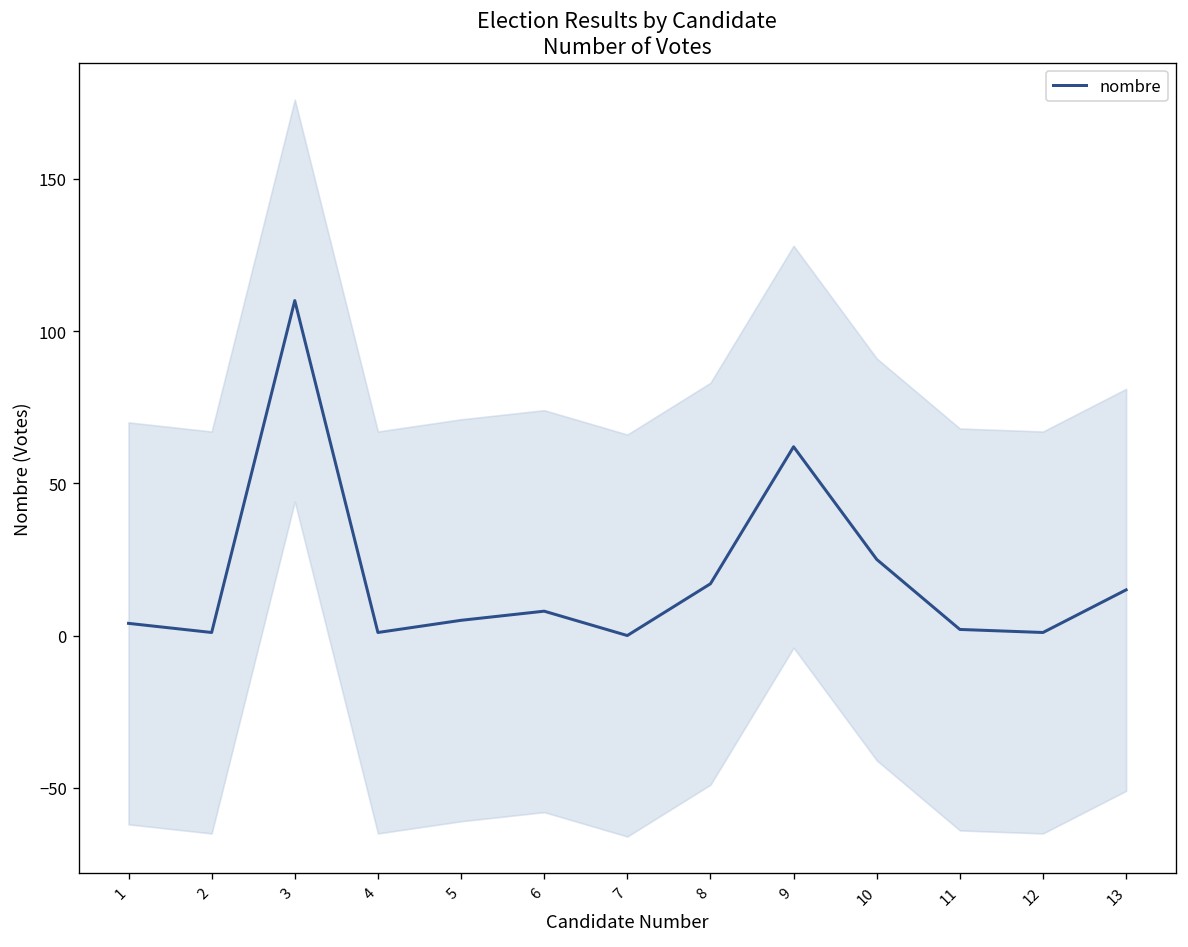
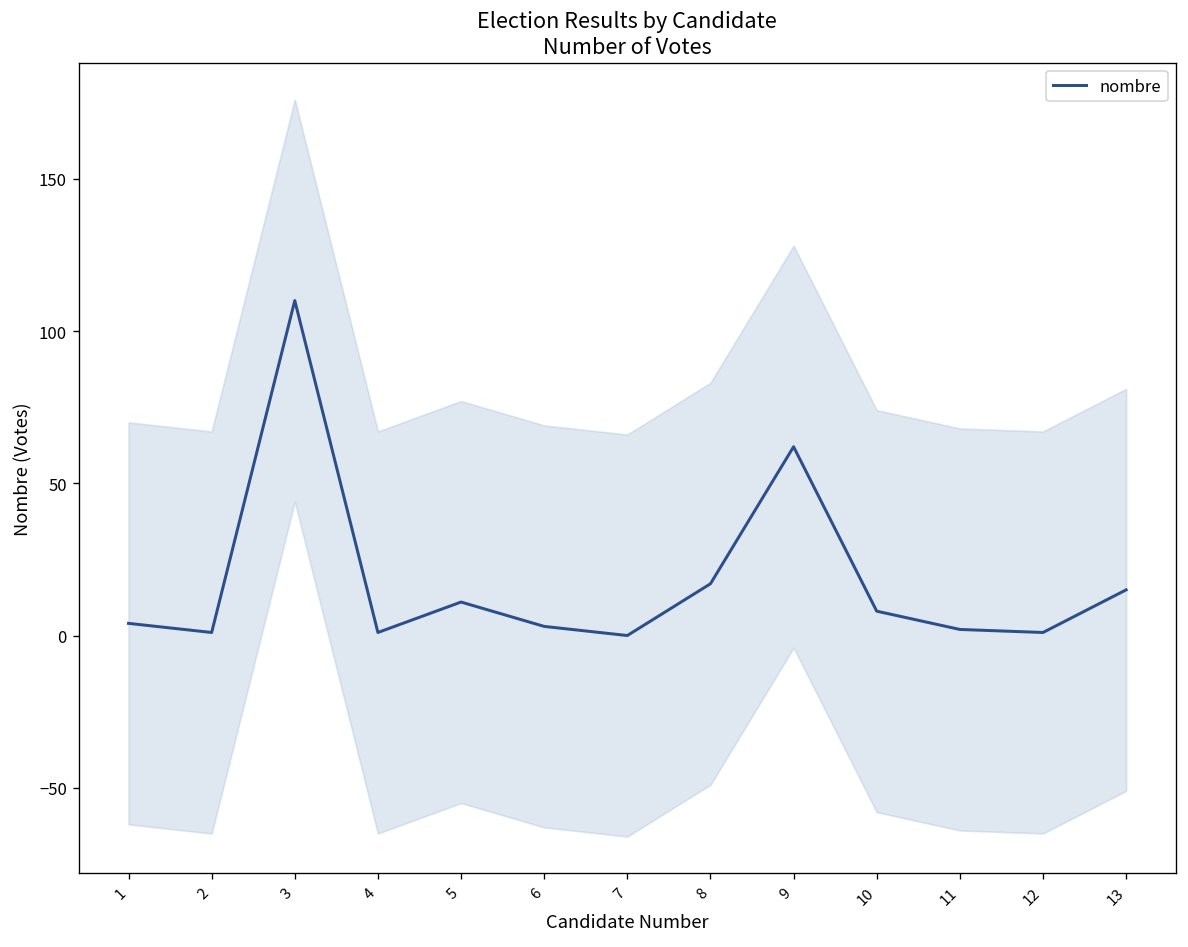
nombre, 5: 5 -> 11
nombre, 6: 8 -> 3
nombre, 10: 25 -> 8
